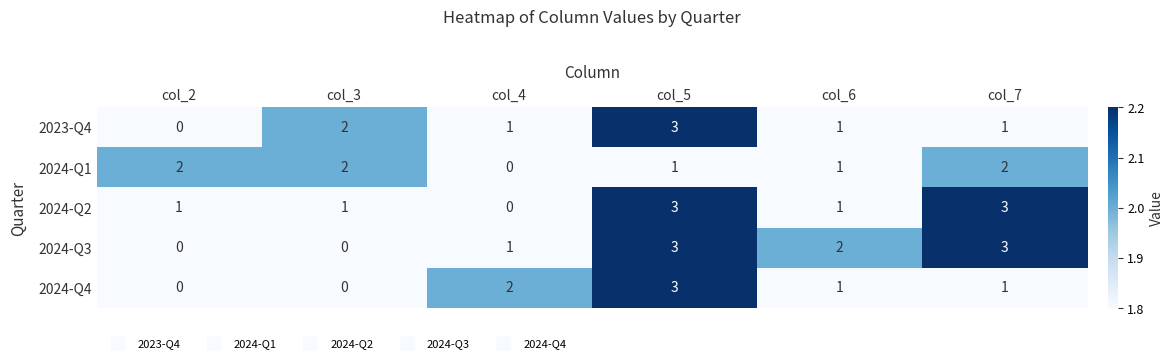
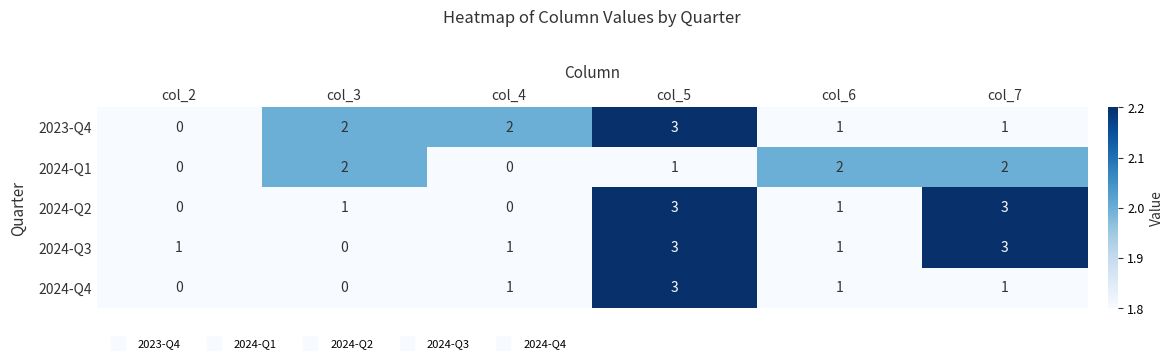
2023-Q4, col_4: 1 -> 2
2024-Q1, col_2: 2 -> 0
2024-Q1, col_6: 1 -> 2
2024-Q2, col_2: 1 -> 0
2024-Q3, col_2: 0 -> 1
2024-Q3, col_6: 2 -> 1
2024-Q4, col_4: 2 -> 1
